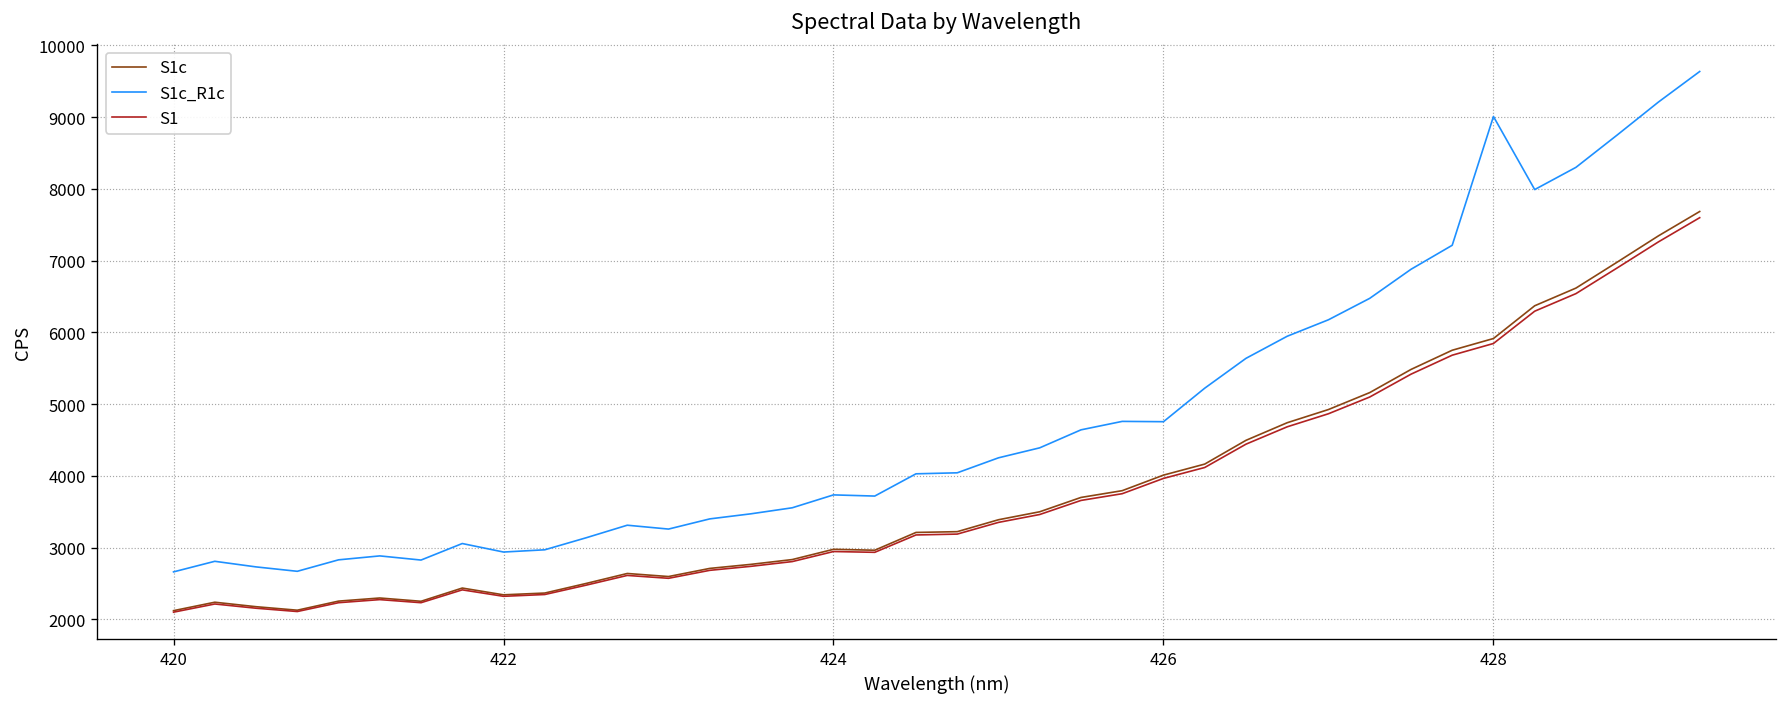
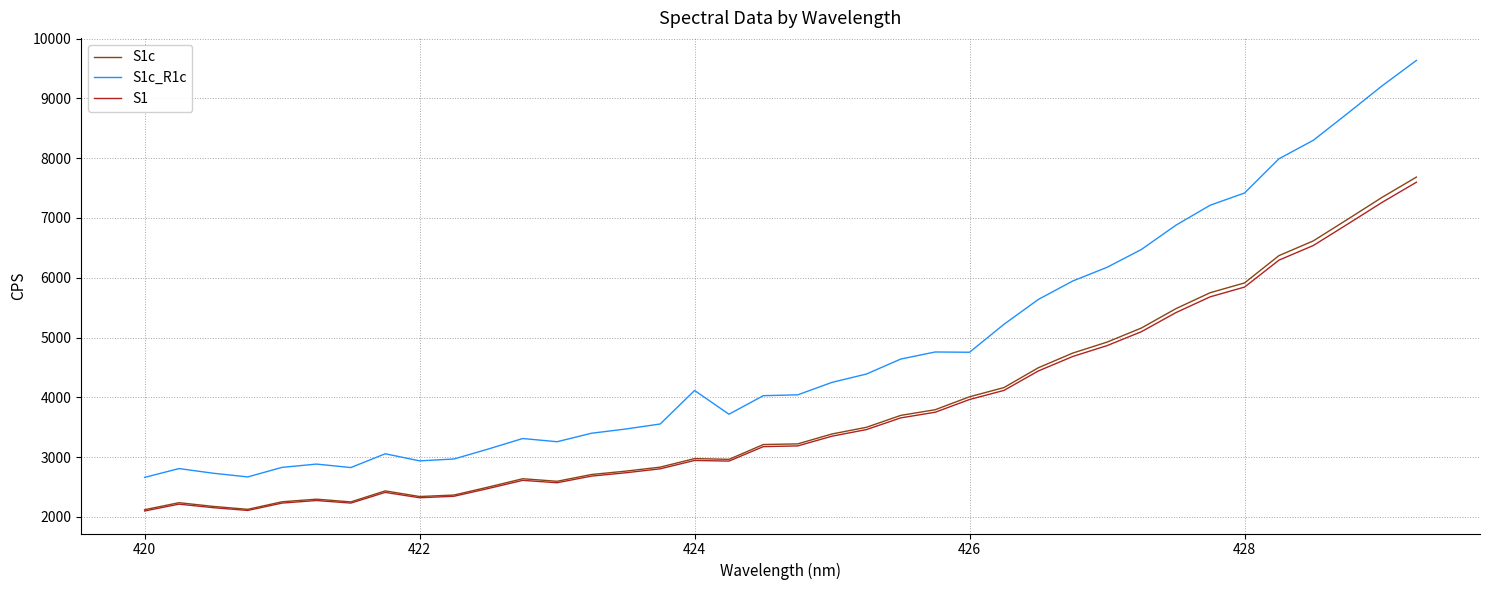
S1c_R1c, 424: 3700 -> 4100
S1c_R1c, 428: 9000 -> 7400
